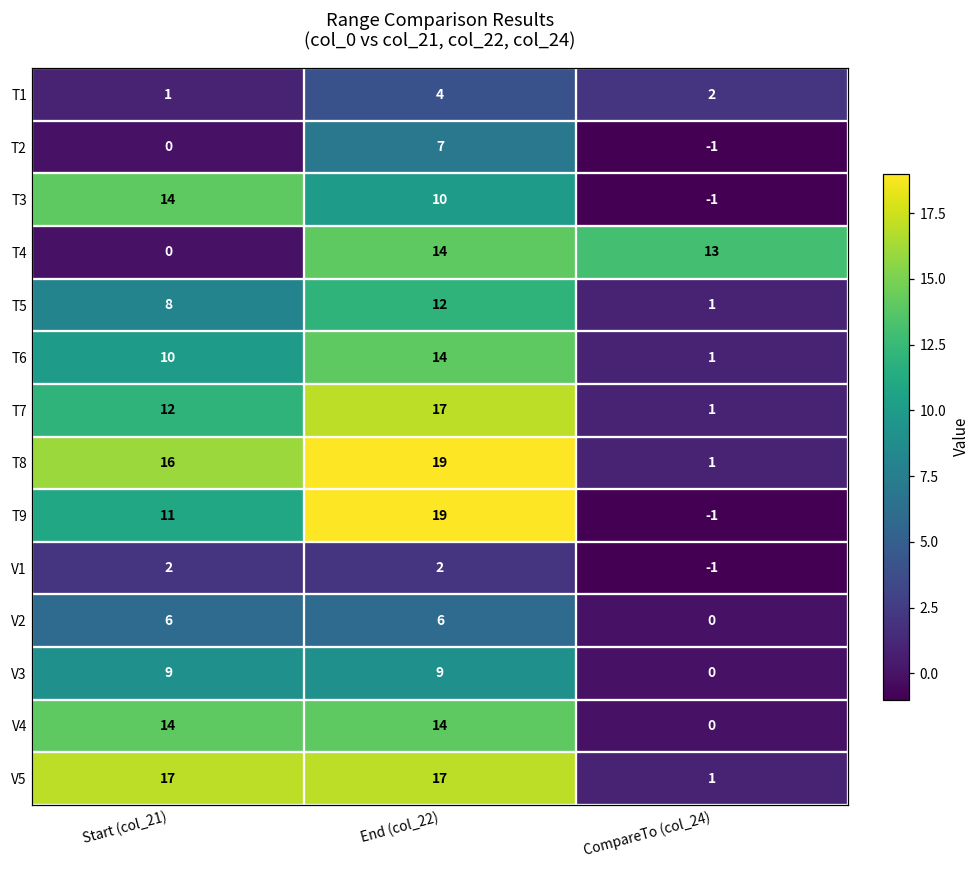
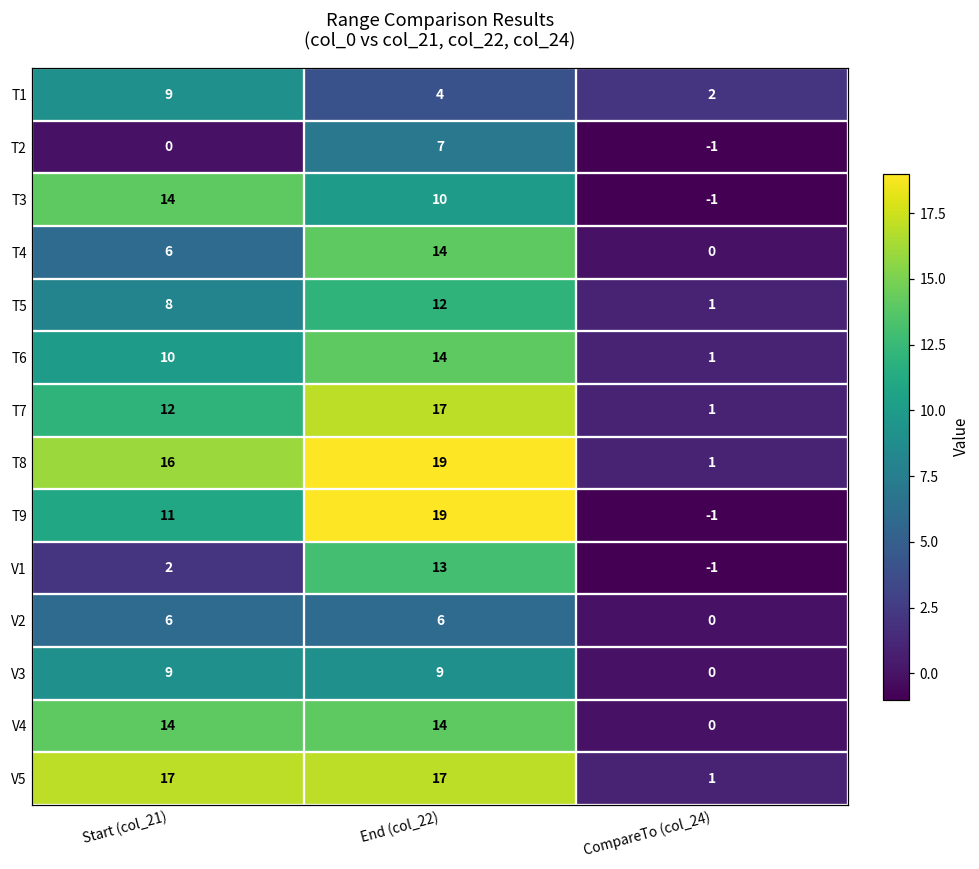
T1, Start (col_21): 1 -> 9
T4, Start (col_21): 0 -> 6
T4, CompareTo (col_24): 13 -> 0
V1, End (col_22): 2 -> 13
